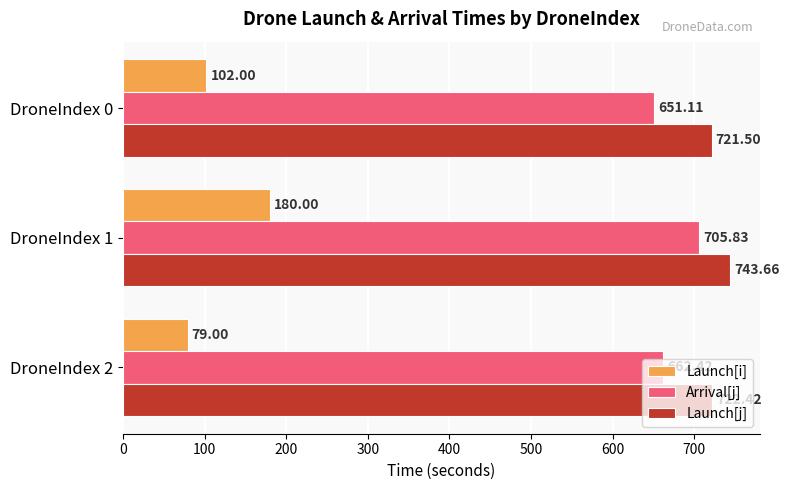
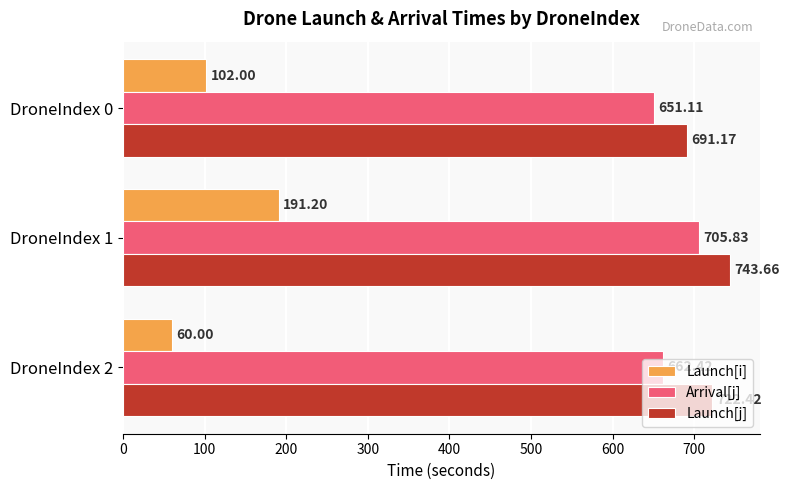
Launch[j], DroneIndex 0: 721.50 -> 691.17
Launch[i], DroneIndex 1: 180.00 -> 191.20
Launch[i], DroneIndex 2: 79.00 -> 60.00
